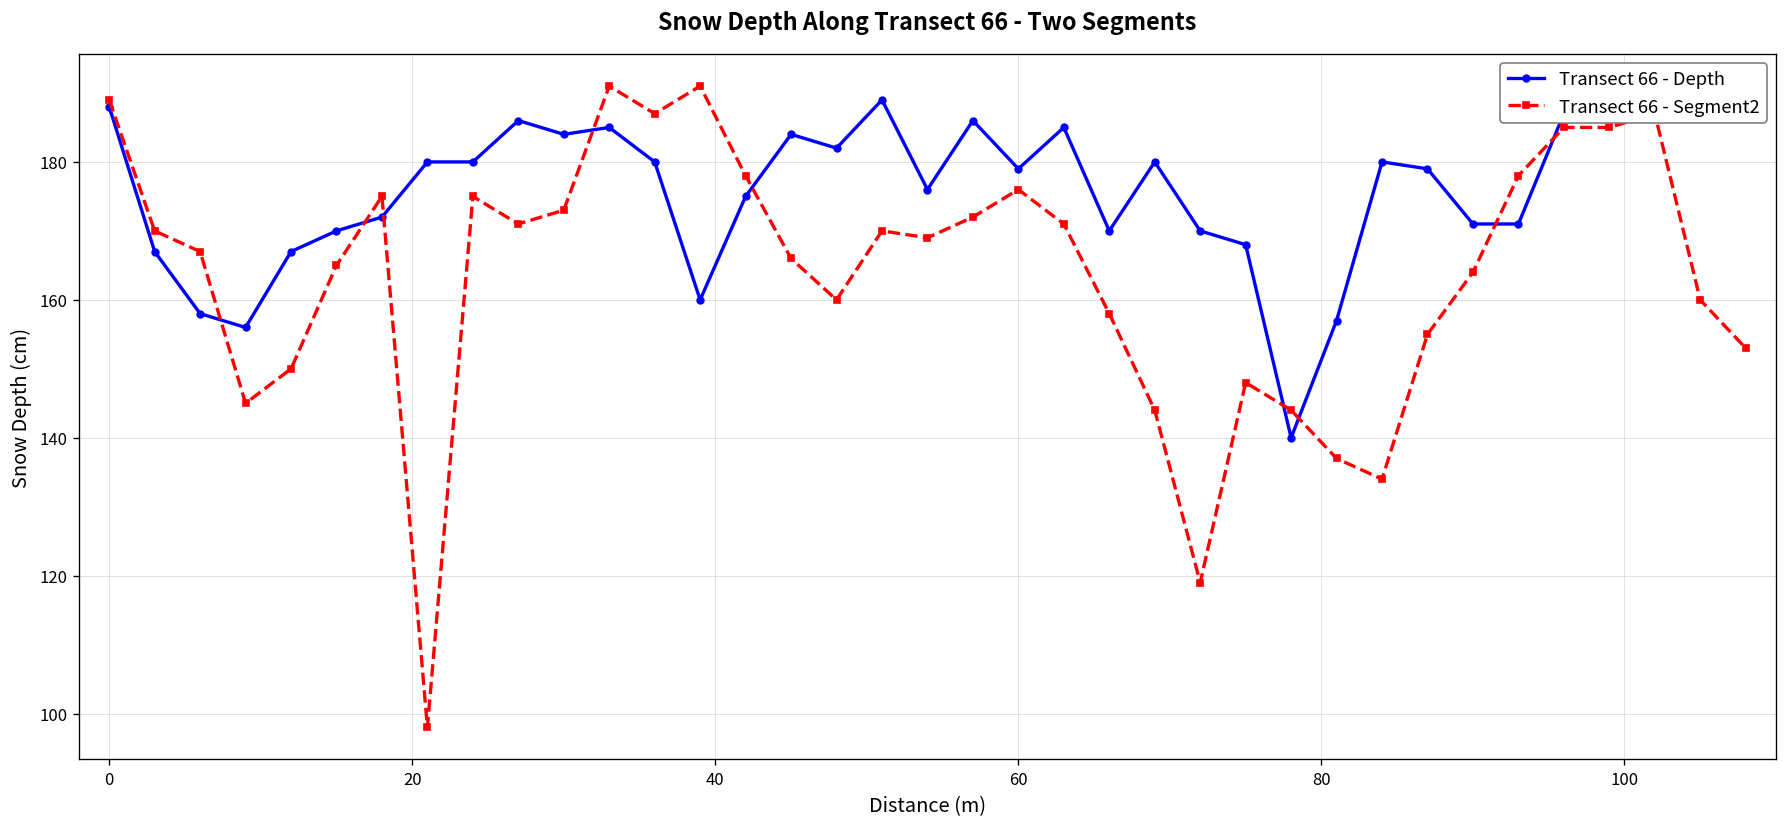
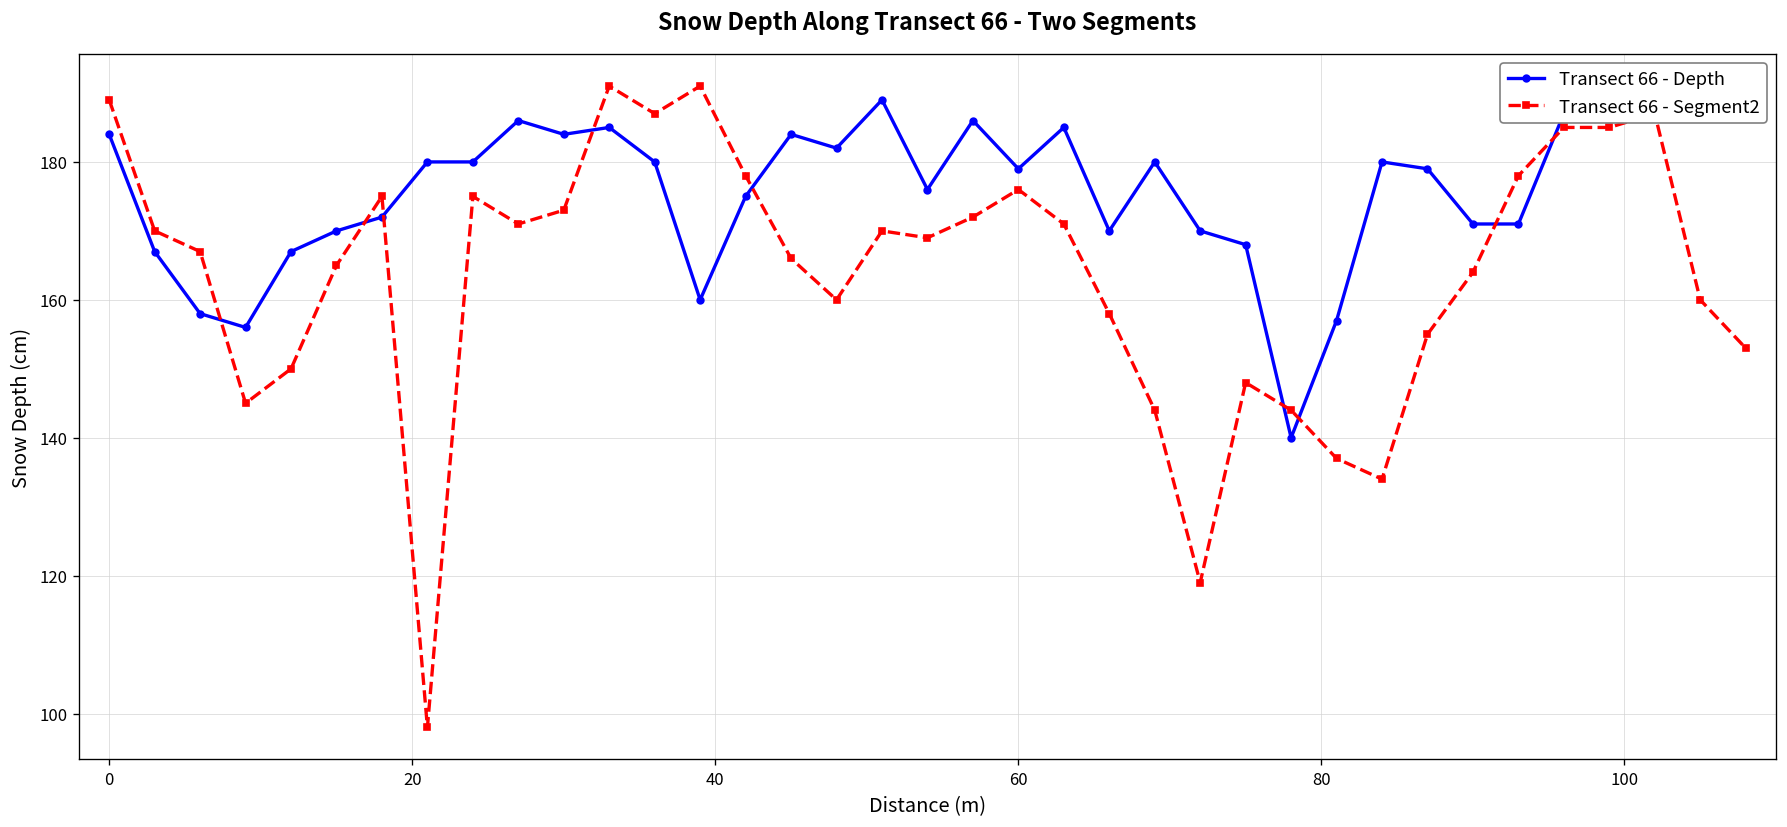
Transect 66 - Depth, 0: 188 -> 184
